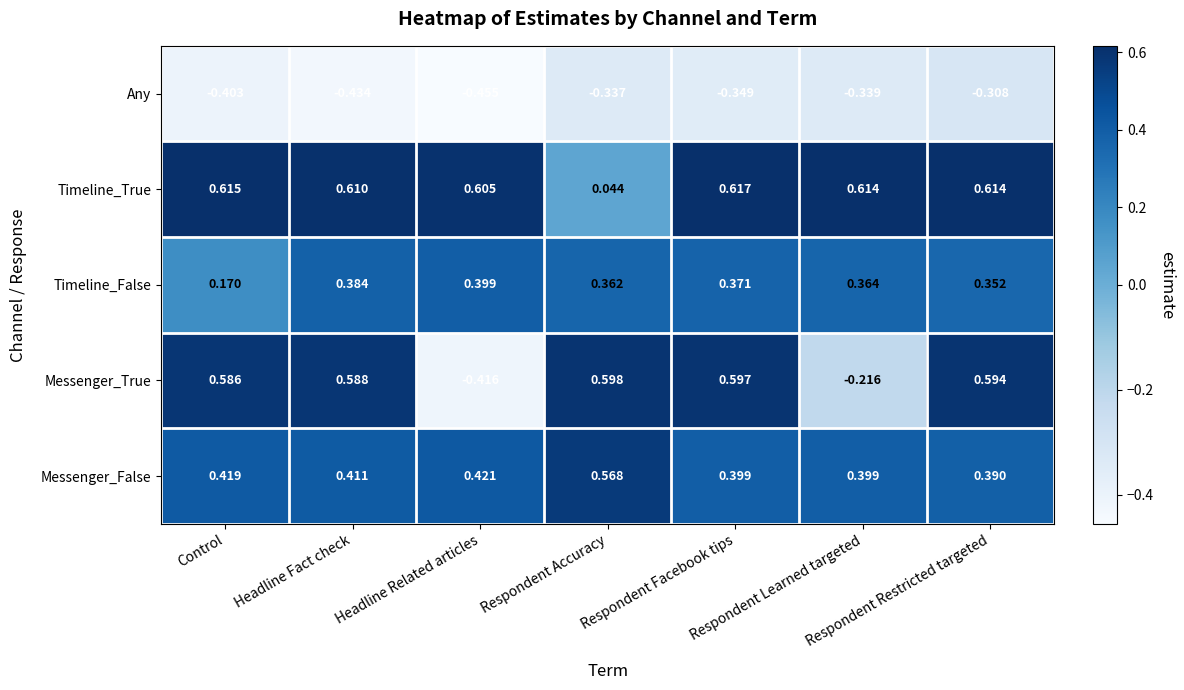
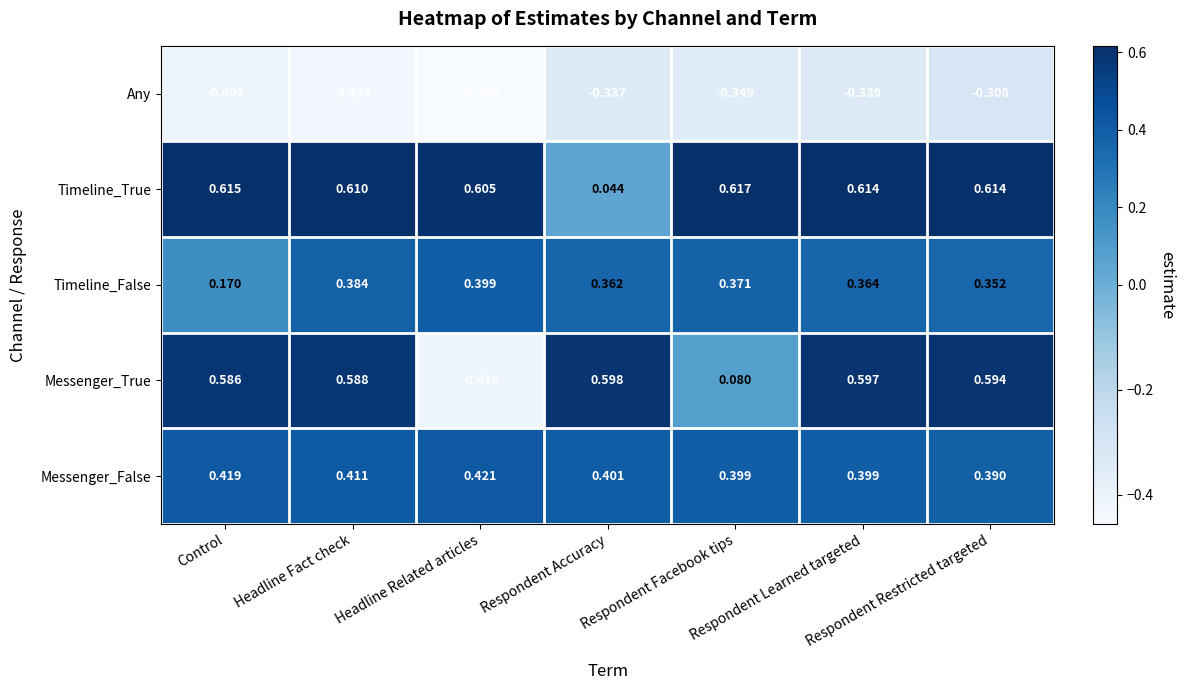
Messenger_True, Respondent Facebook tips: 0.597 -> 0.080
Messenger_True, Respondent Learned targeted: -0.216 -> 0.597
Messenger_False, Respondent Accuracy: 0.568 -> 0.401
